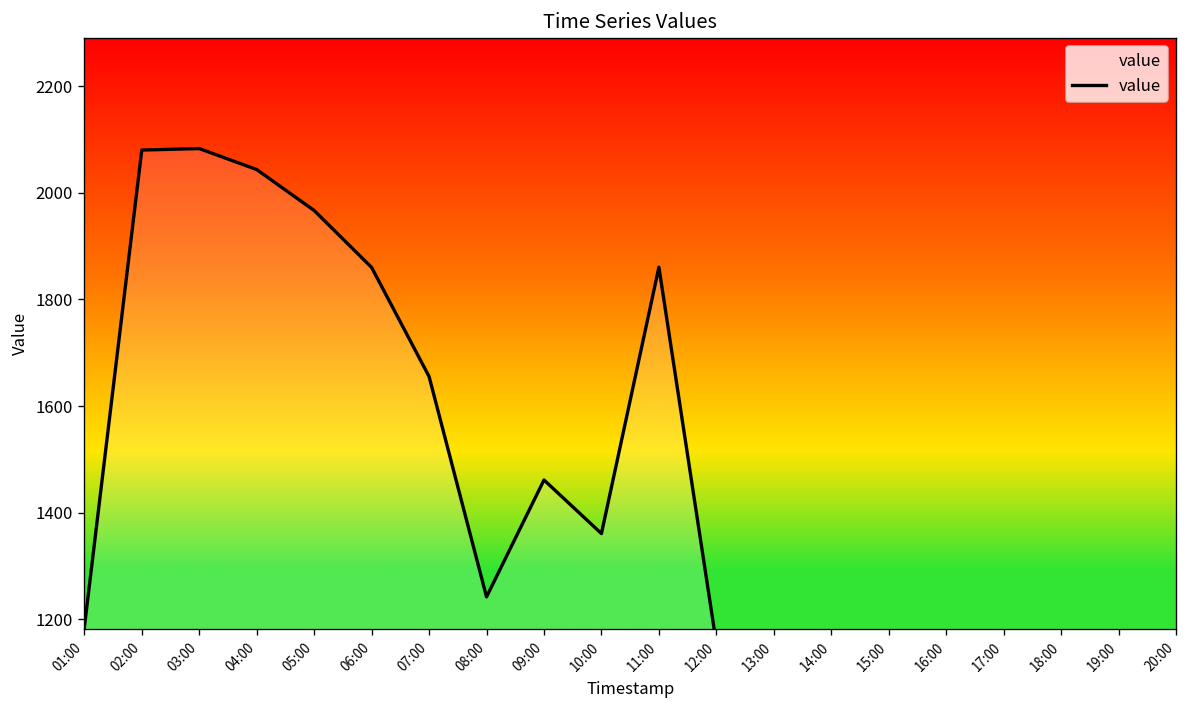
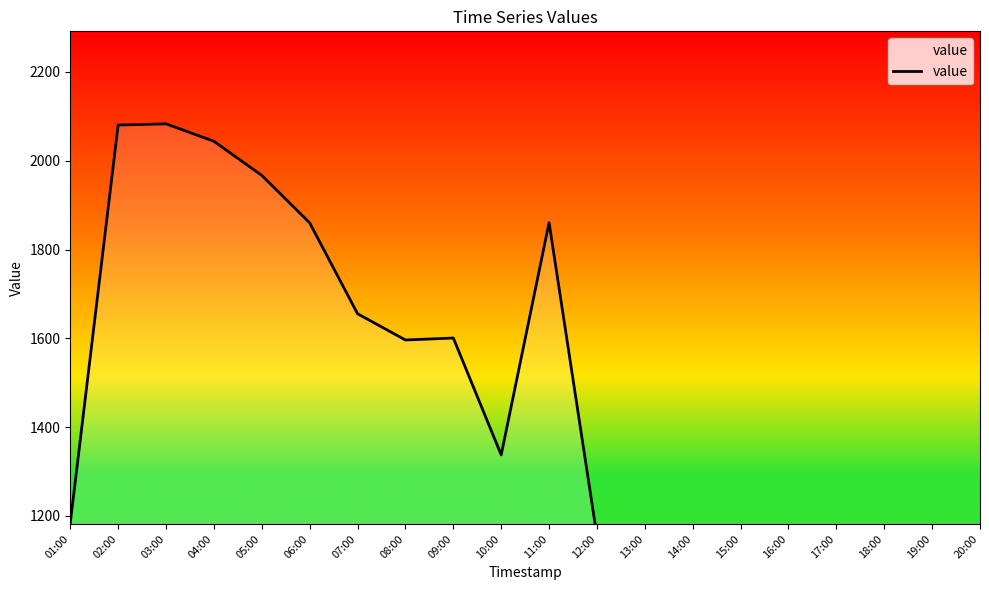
value, 08:00: 1240 -> 1600
value, 09:00: 1460 -> 1600
value, 10:00: 1360 -> 1340
